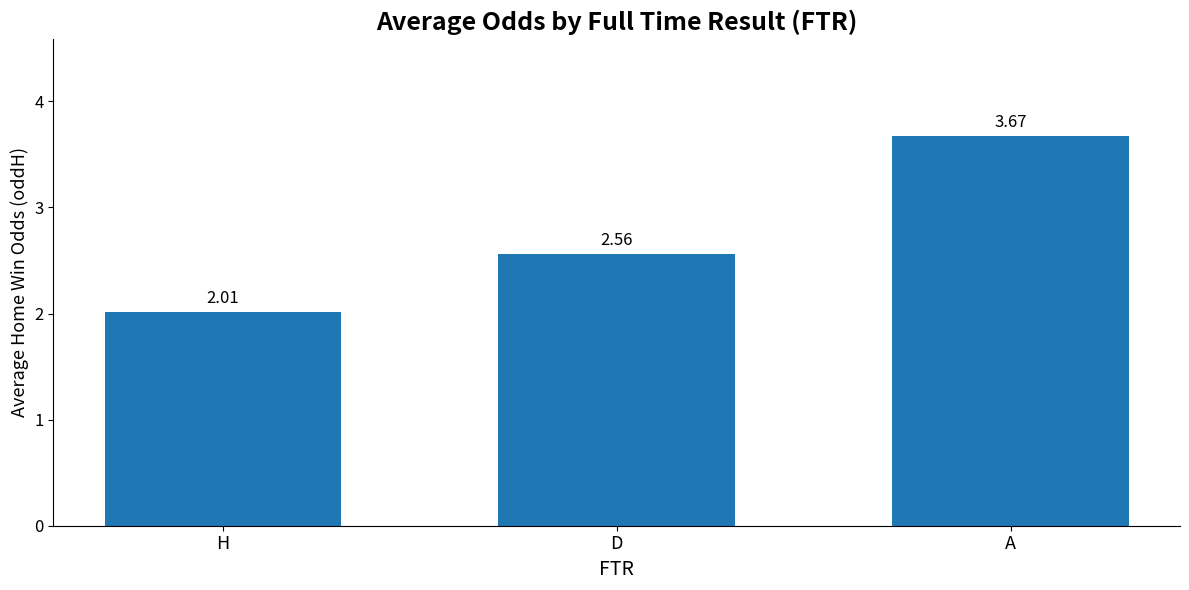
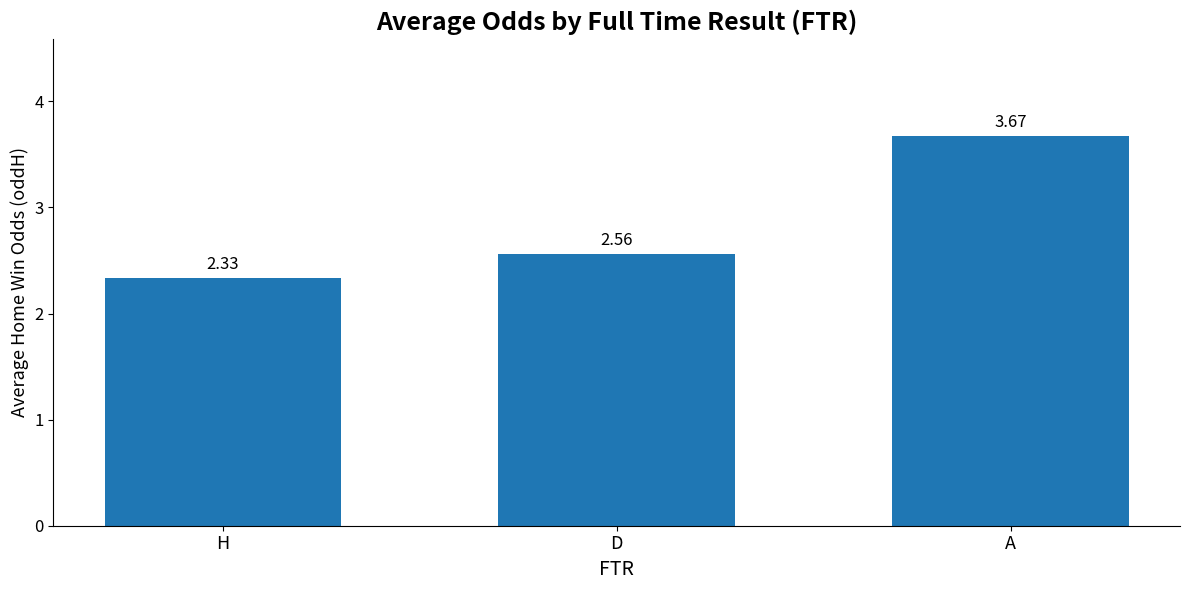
H: 2.01 -> 2.33
